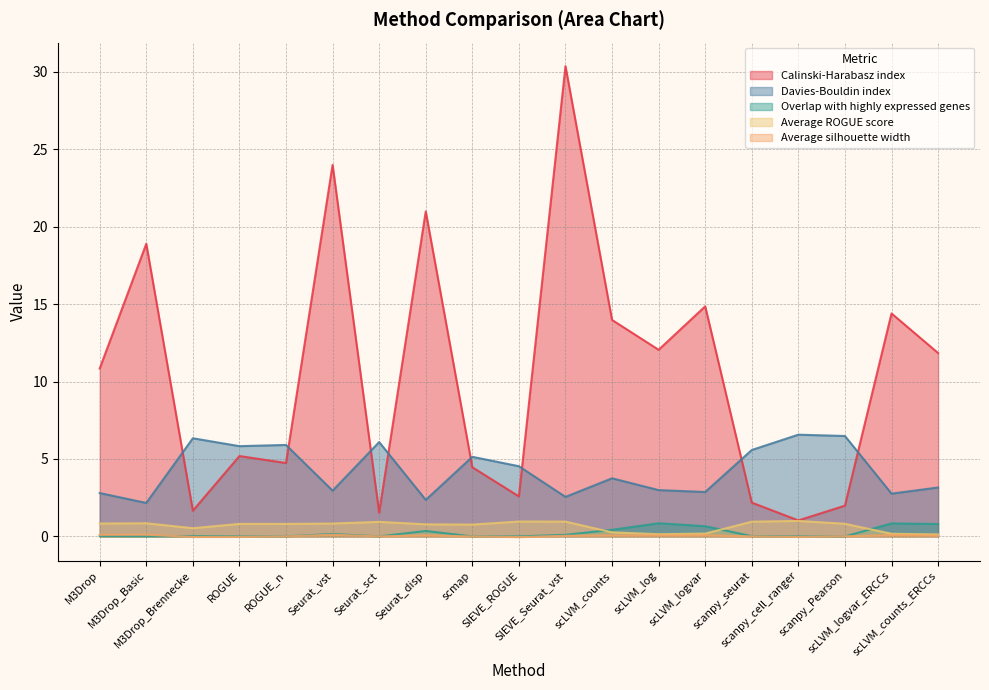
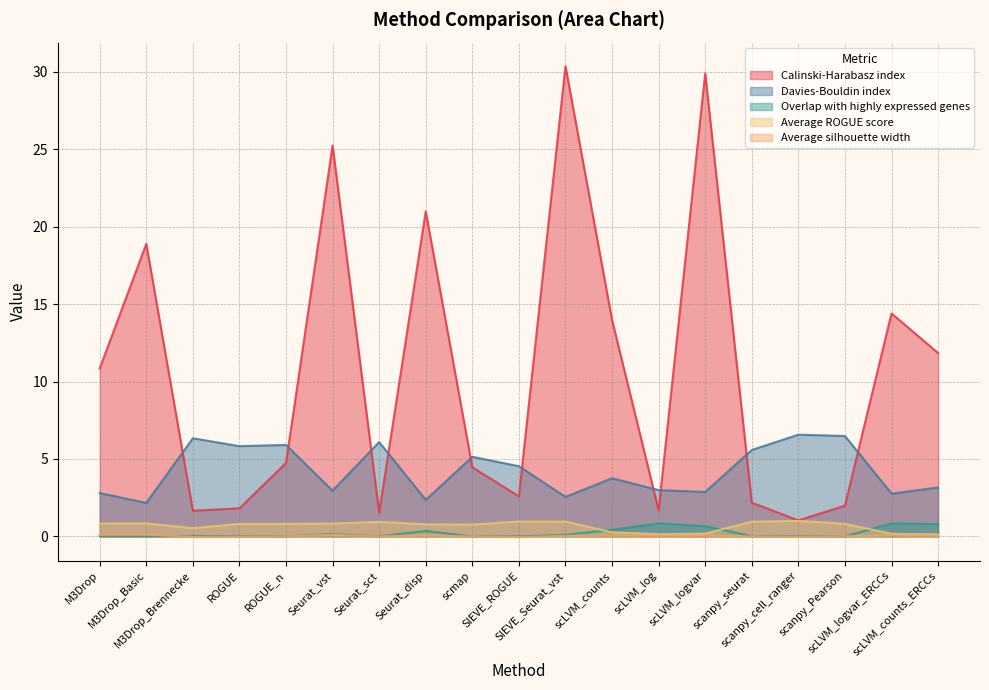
Calinski-Harabasz index, ROGUE: 5.2 -> 1.8
Calinski-Harabasz index, Seurat_vst: 24.0 -> 25.2
Calinski-Harabasz index, scLVM_log: 12.0 -> 1.7
Calinski-Harabasz index, scLVM_logvar: 14.9 -> 29.9
